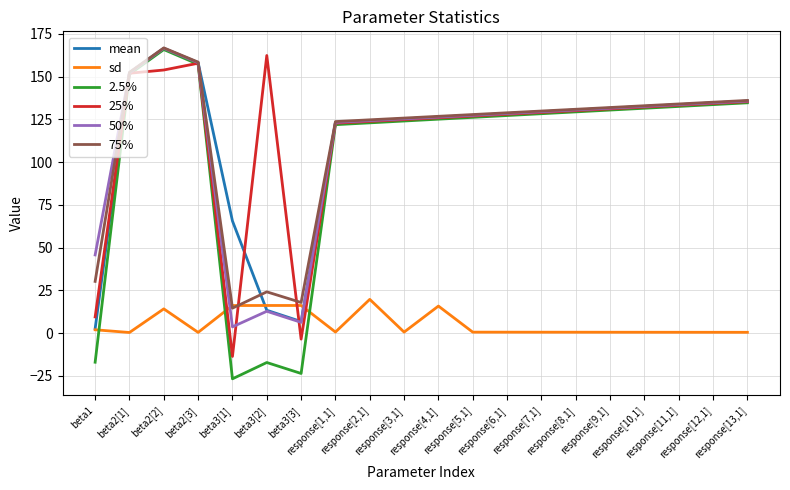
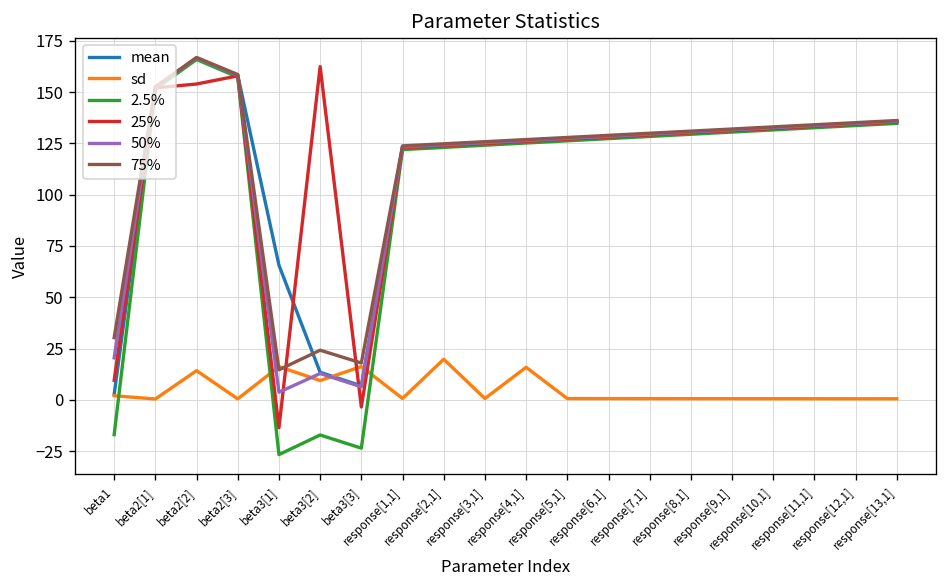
50%, beta1: 46 -> 20
sd, beta3[2]: 16 -> 9
